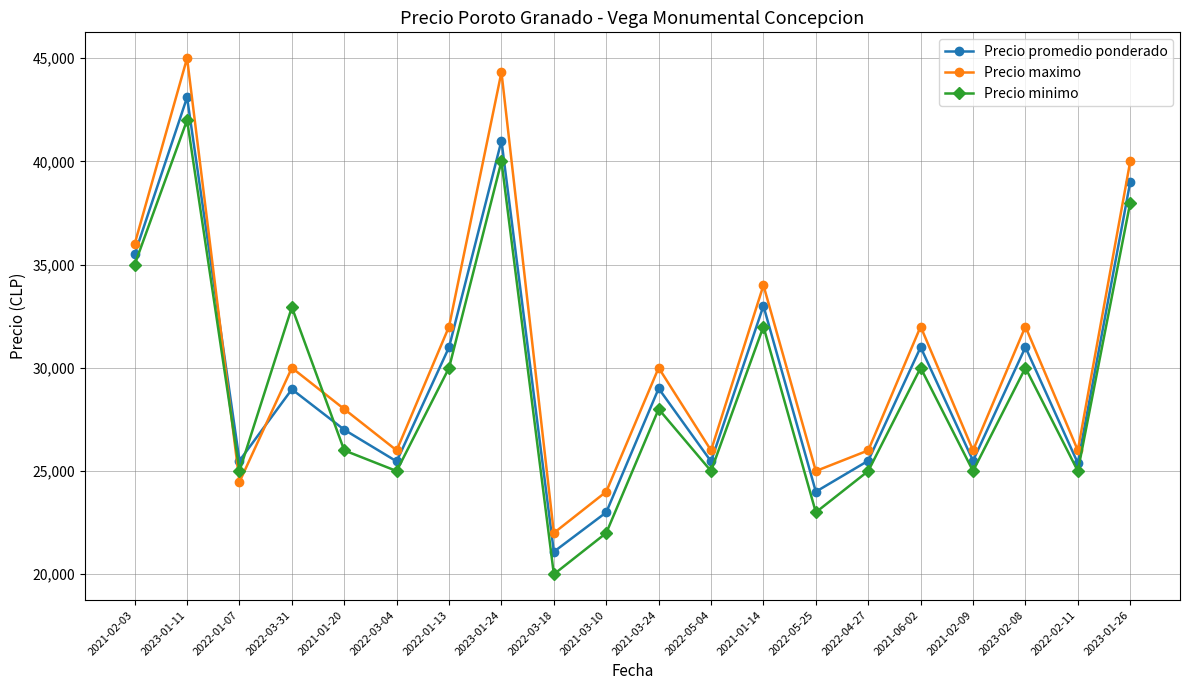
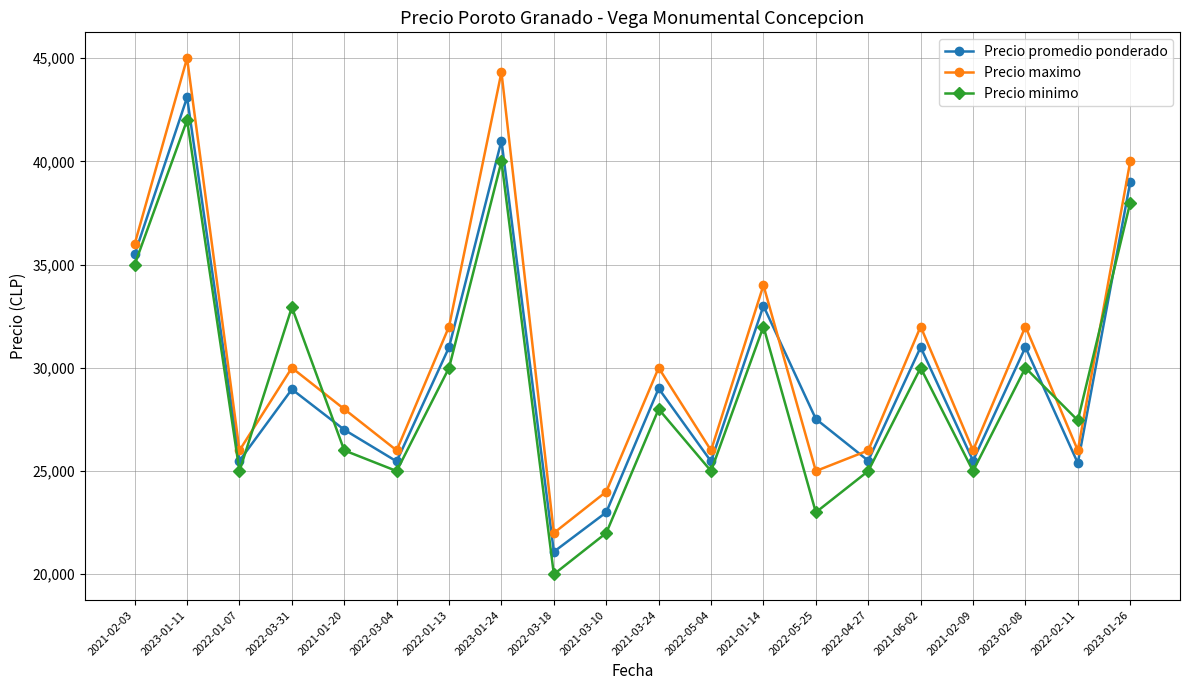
Precio maximo, 2022-01-07: 24,500 -> 26,000
Precio promedio ponderado, 2022-05-25: 24,000 -> 27,500
Precio minimo, 2022-02-11: 25,000 -> 27,500
